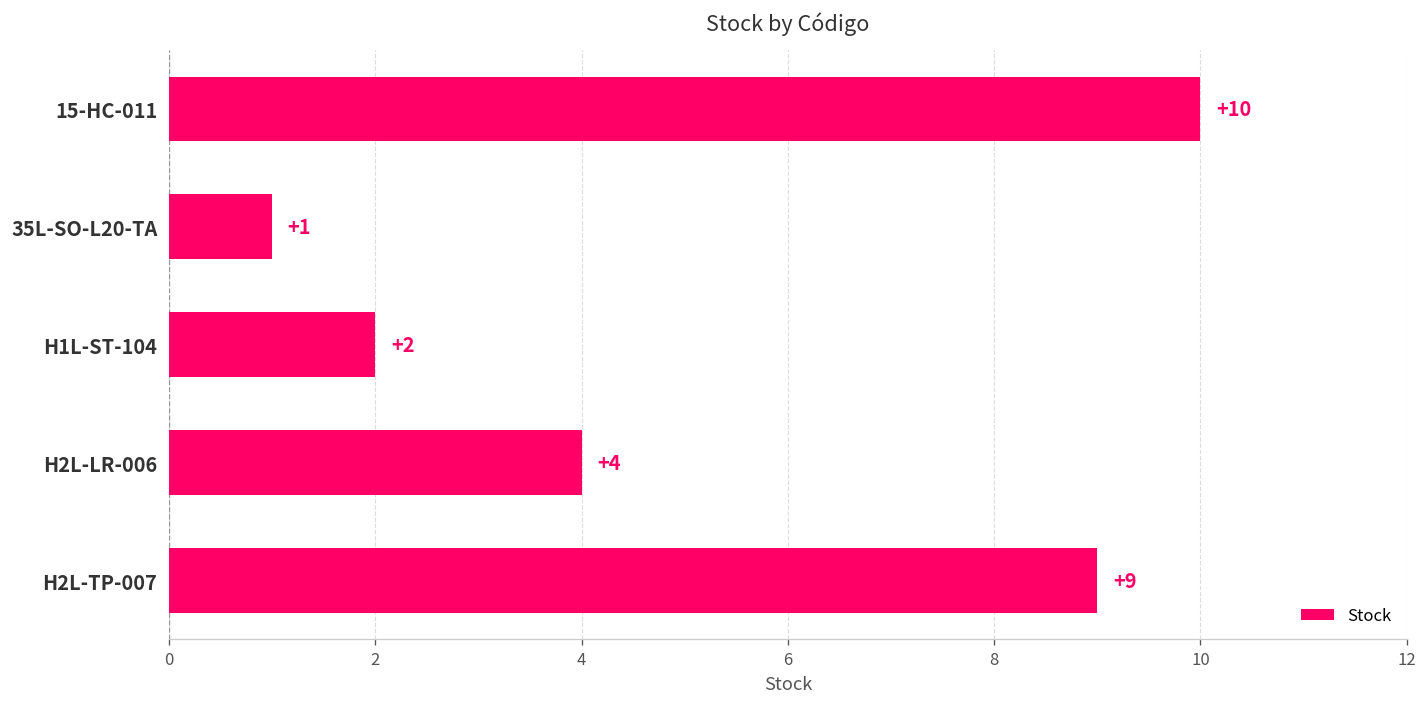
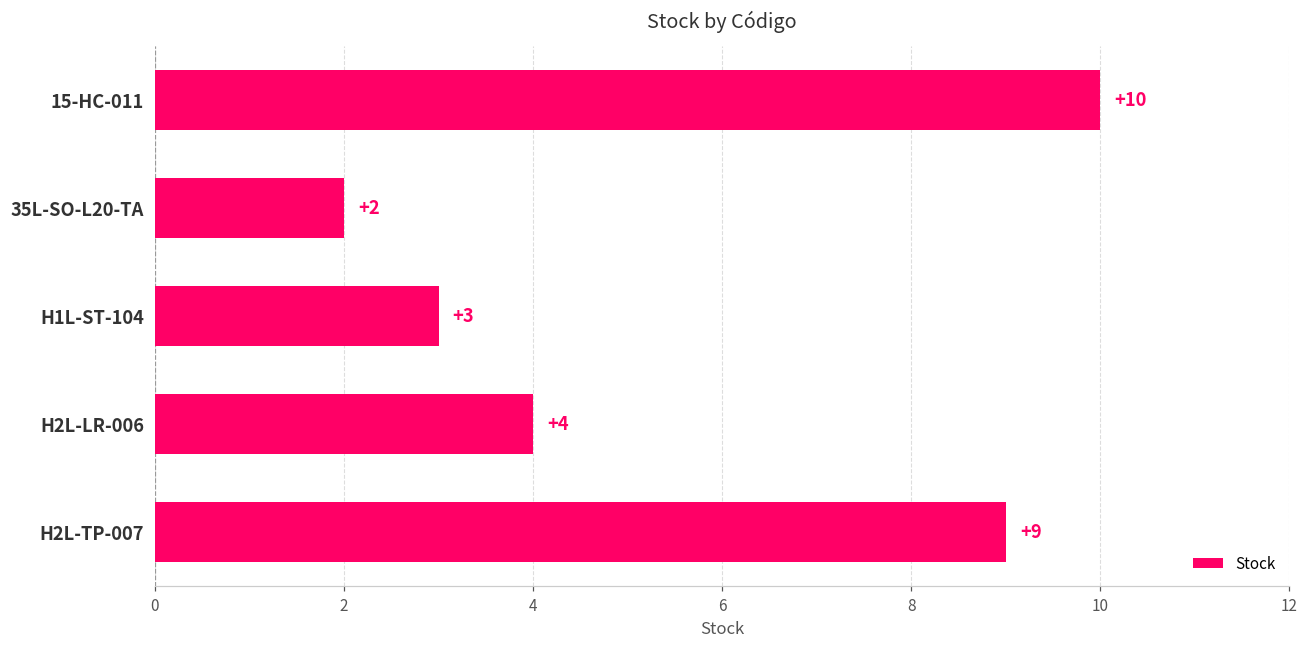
35L-SO-L20-TA: +1 -> +2
H1L-ST-104: +2 -> +3
